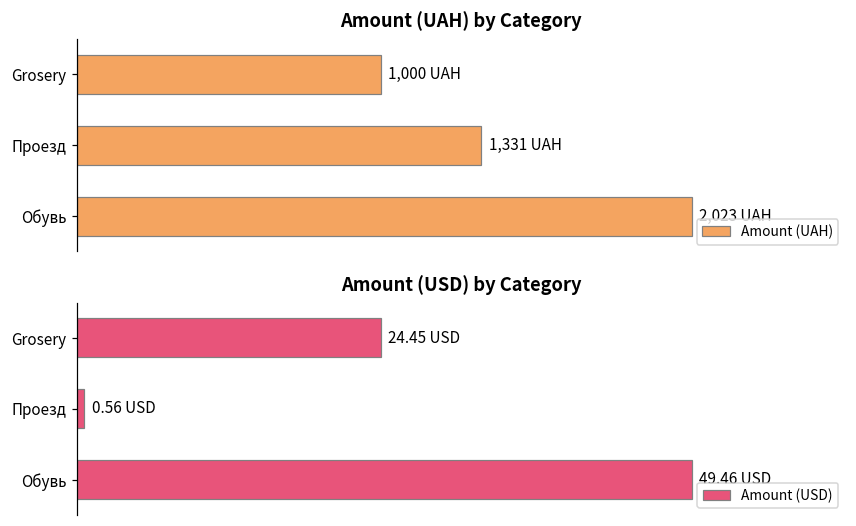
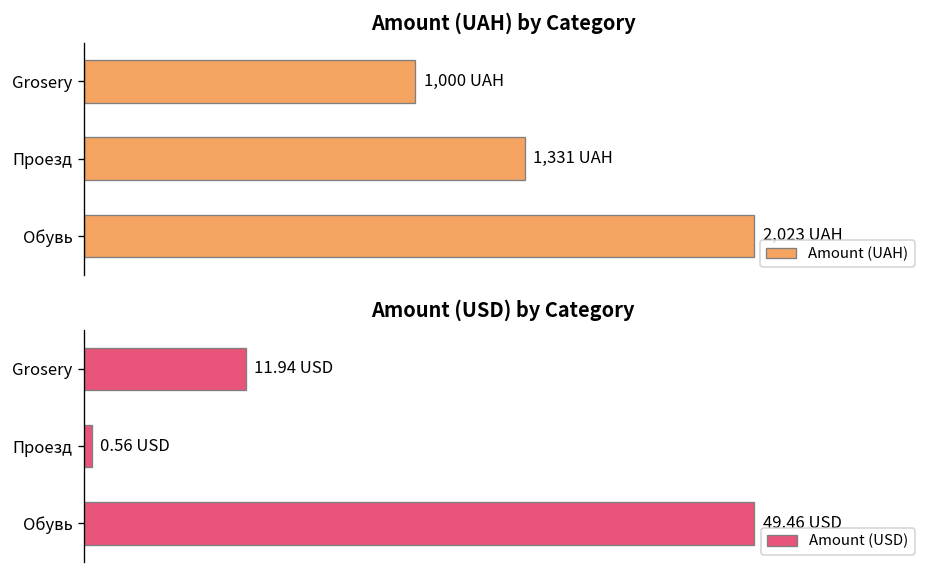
Amount (USD) by Category, Grosery: 24.45 -> 11.94
